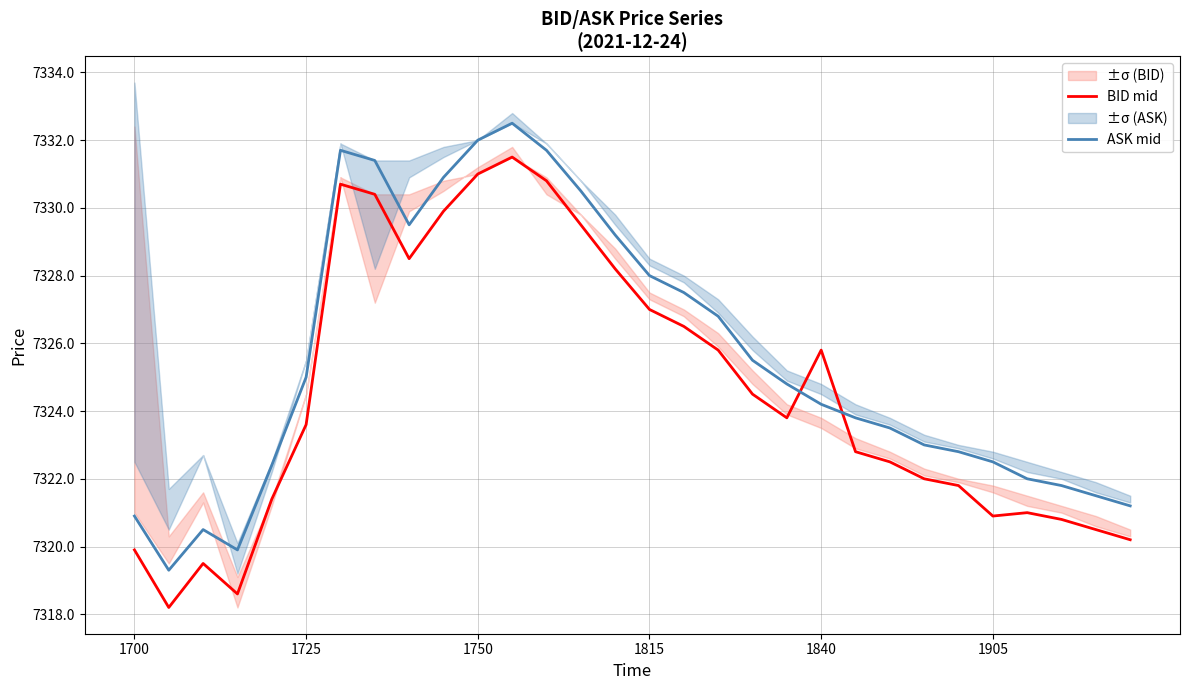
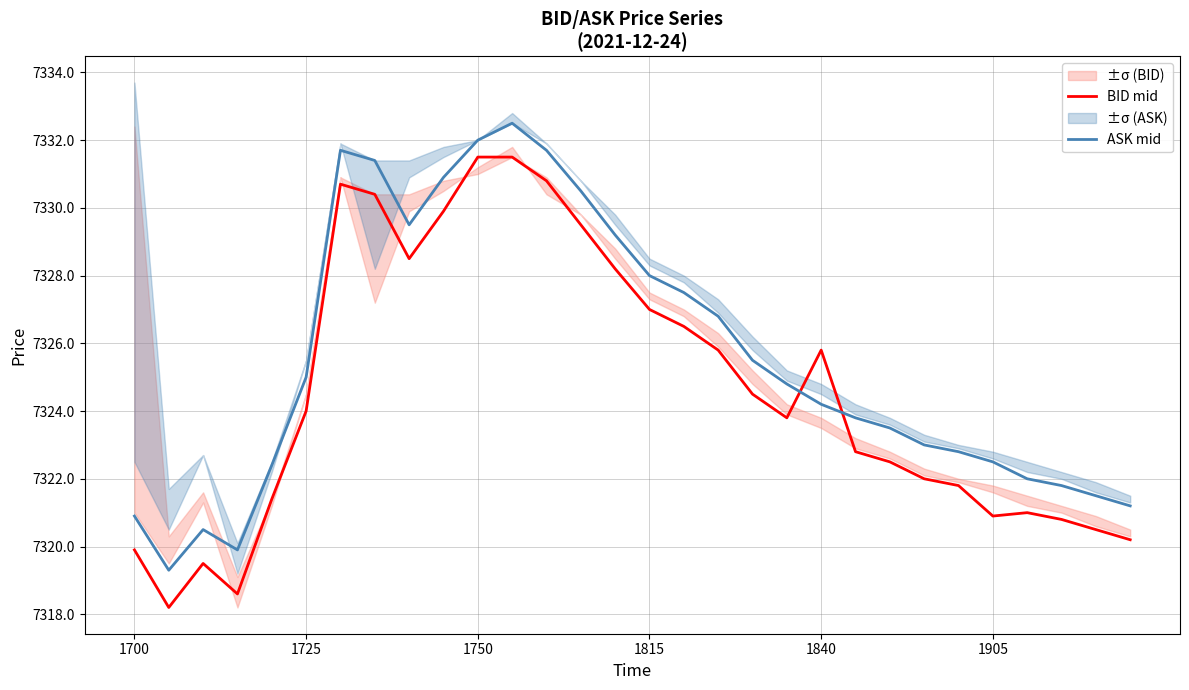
BID mid, 1725: 7323.6 -> 7324.0
BID mid, 1750: 7331.0 -> 7331.5
